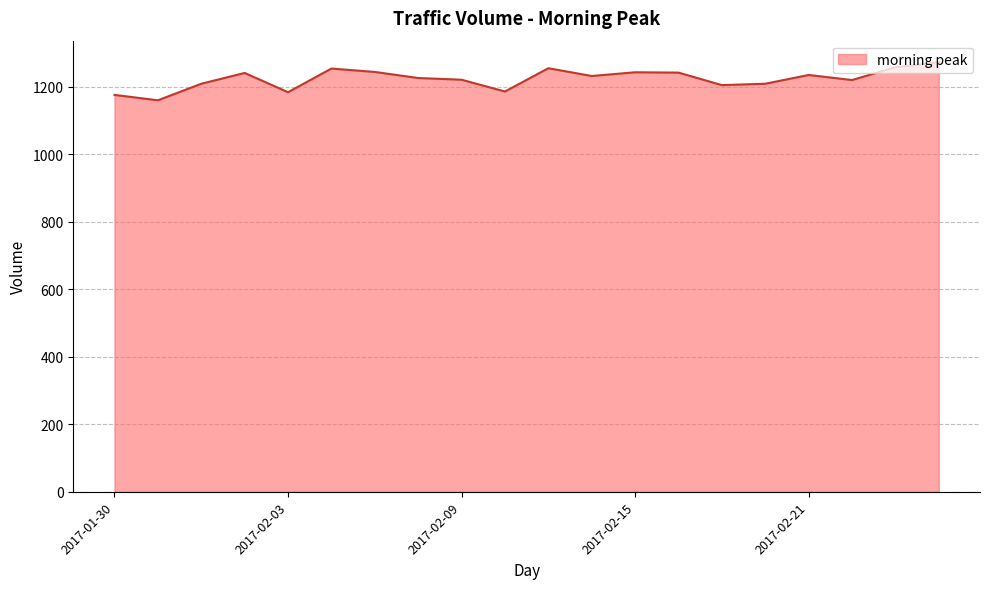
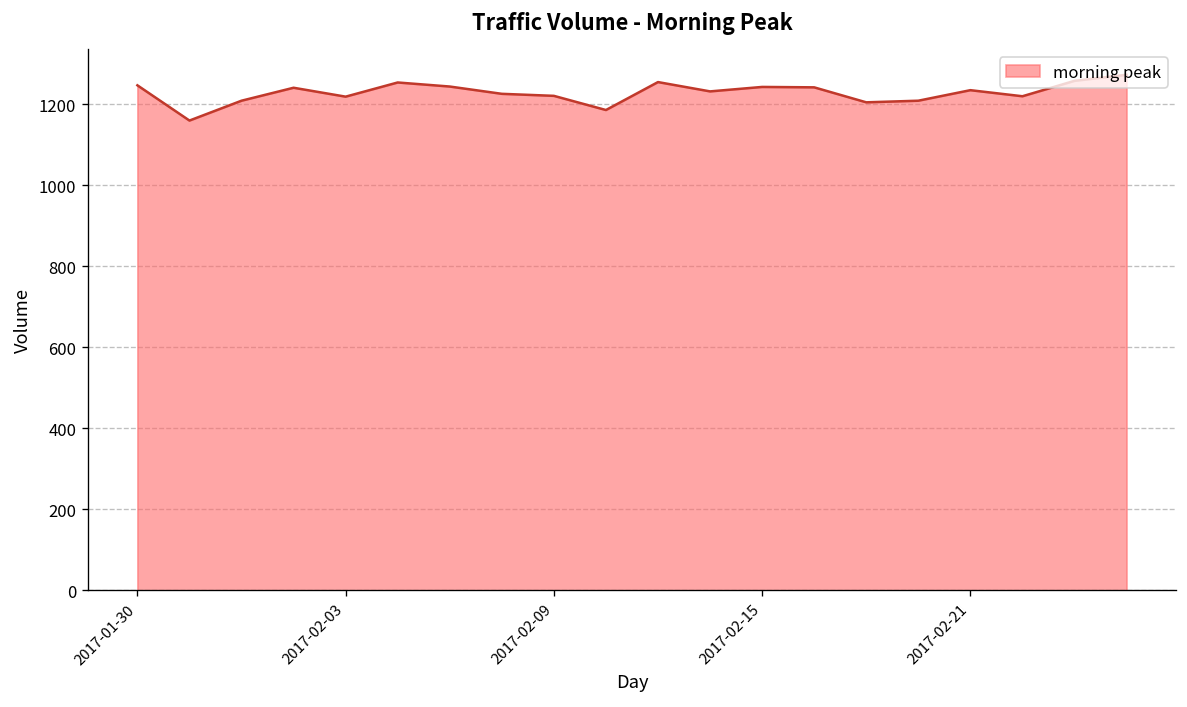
2017-01-30: 1180 -> 1250
2017-02-03: 1180 -> 1220
